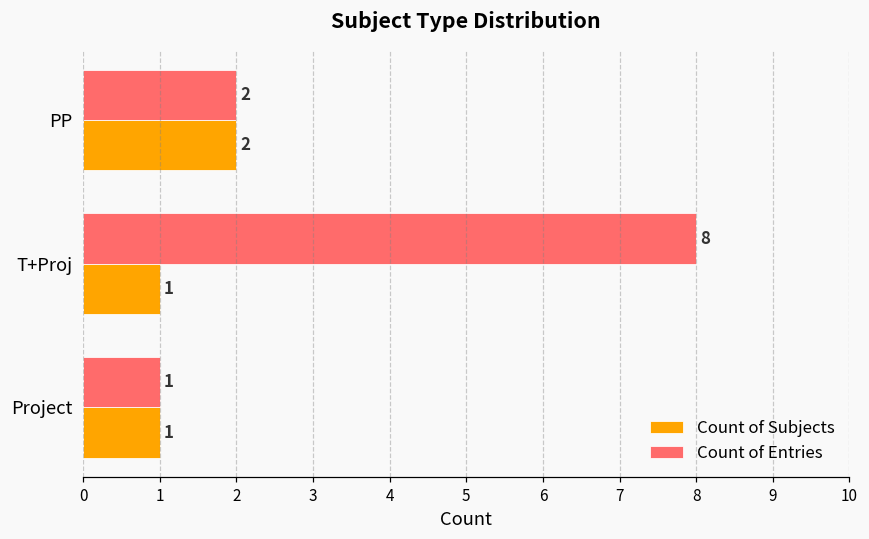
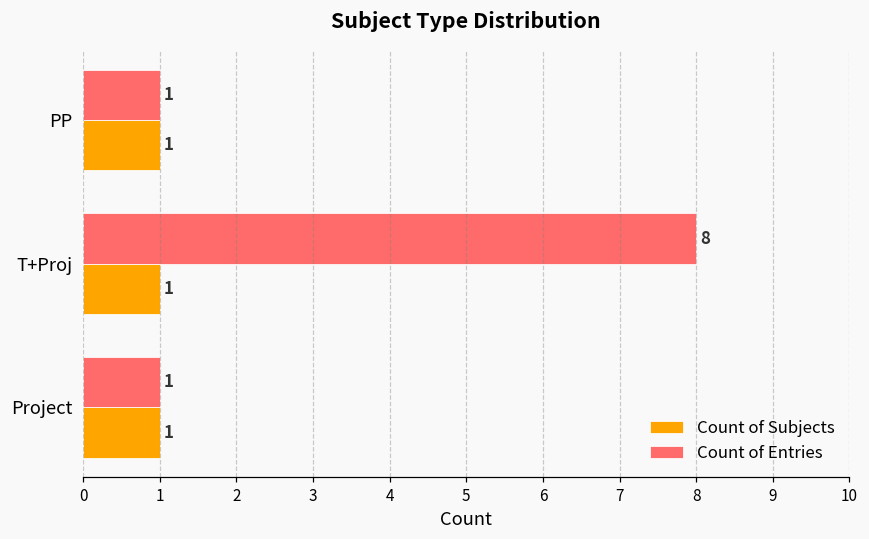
Count of Entries, PP: 2 -> 1
Count of Subjects, PP: 2 -> 1
